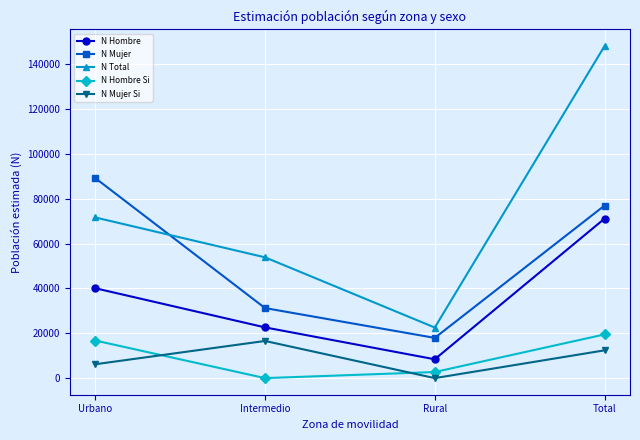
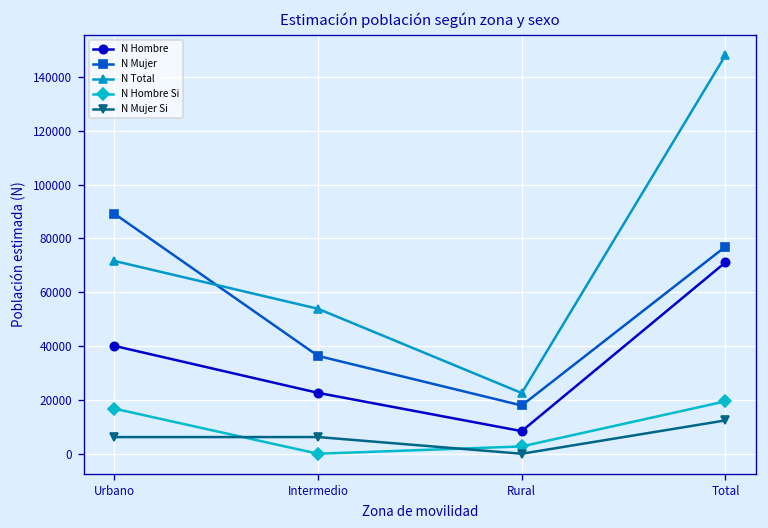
N Mujer, Intermedio: 31000 -> 36000
N Mujer Si, Intermedio: 17000 -> 6000
